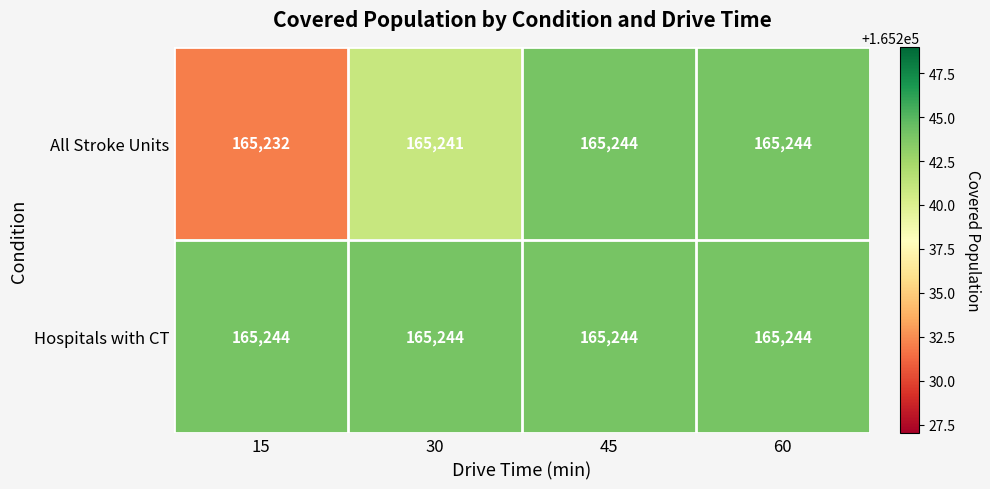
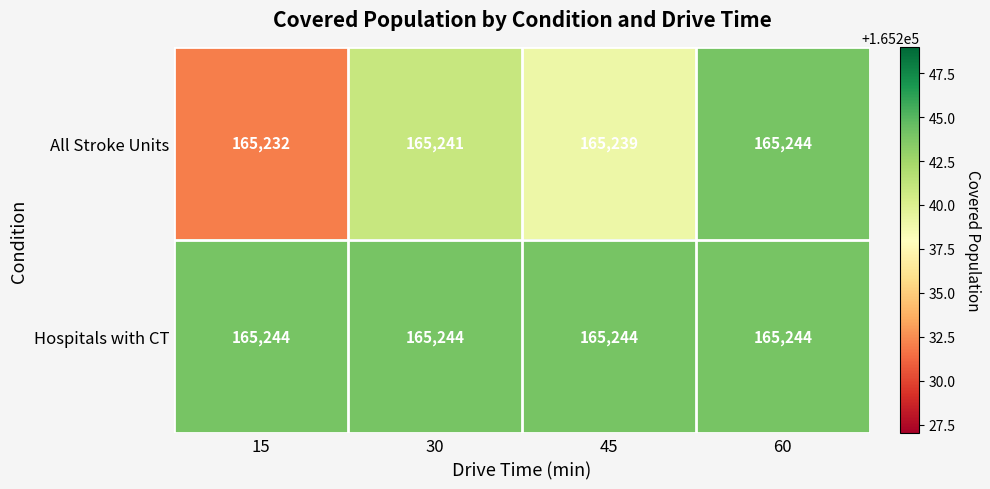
All Stroke Units, 45: 165,244 -> 165,239
